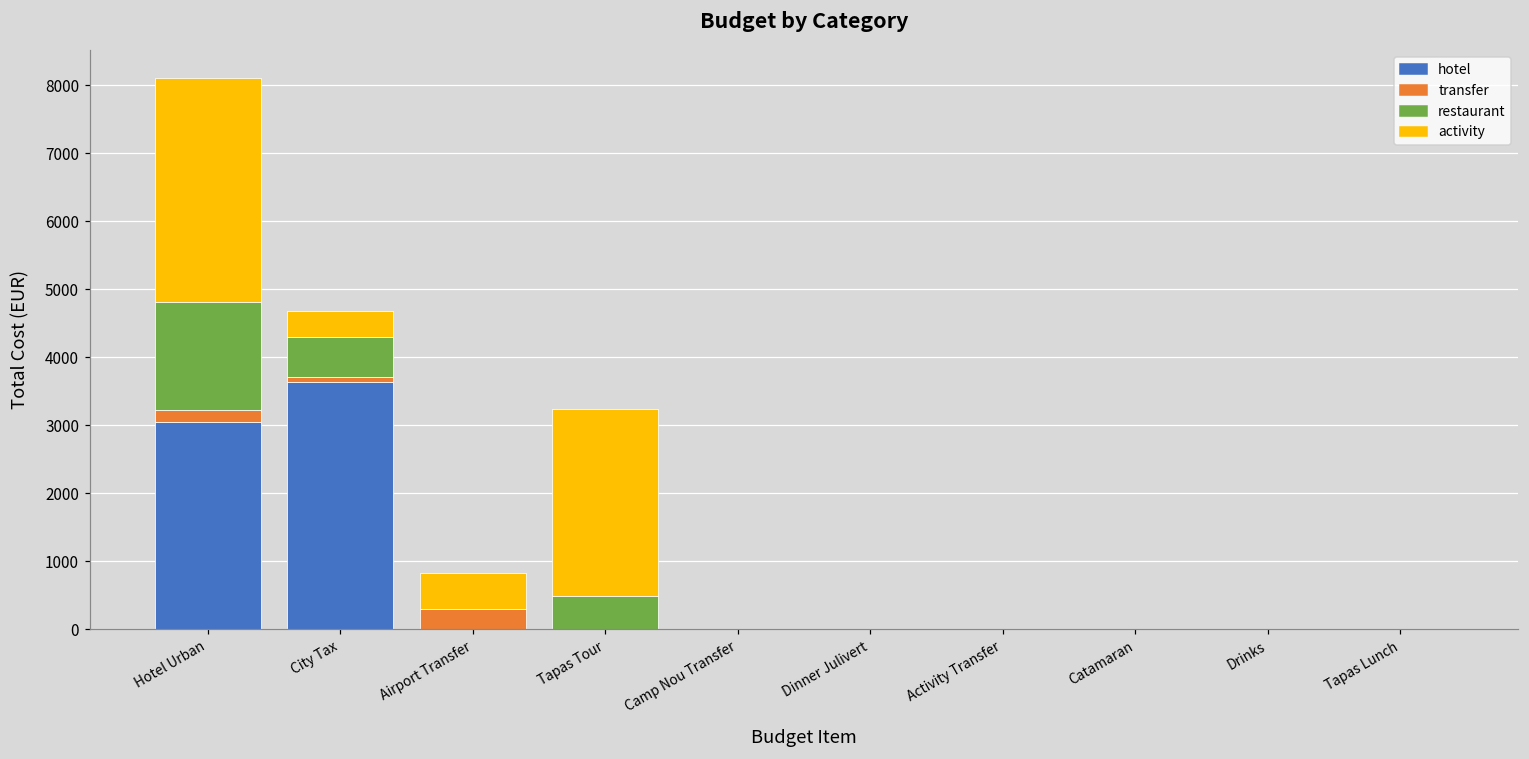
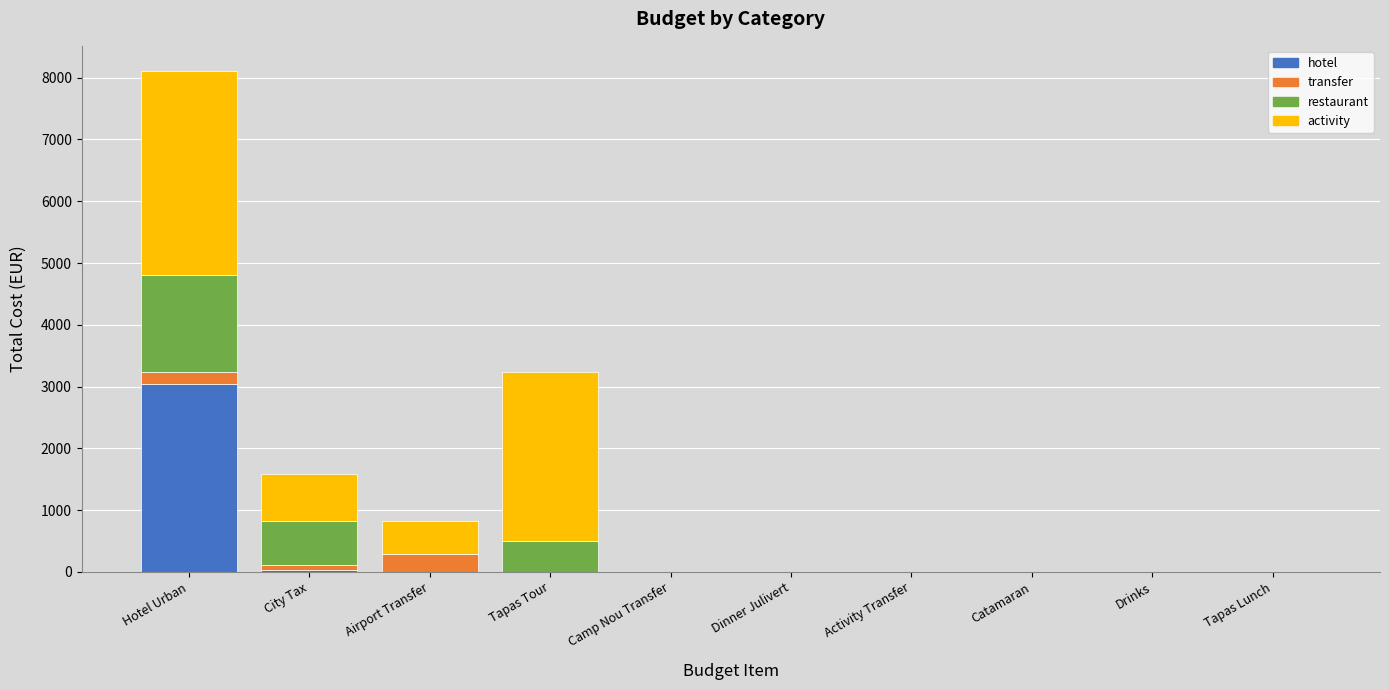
hotel, City Tax: 3600 -> 0
restaurant, City Tax: 600 -> 700
activity, City Tax: 400 -> 700
